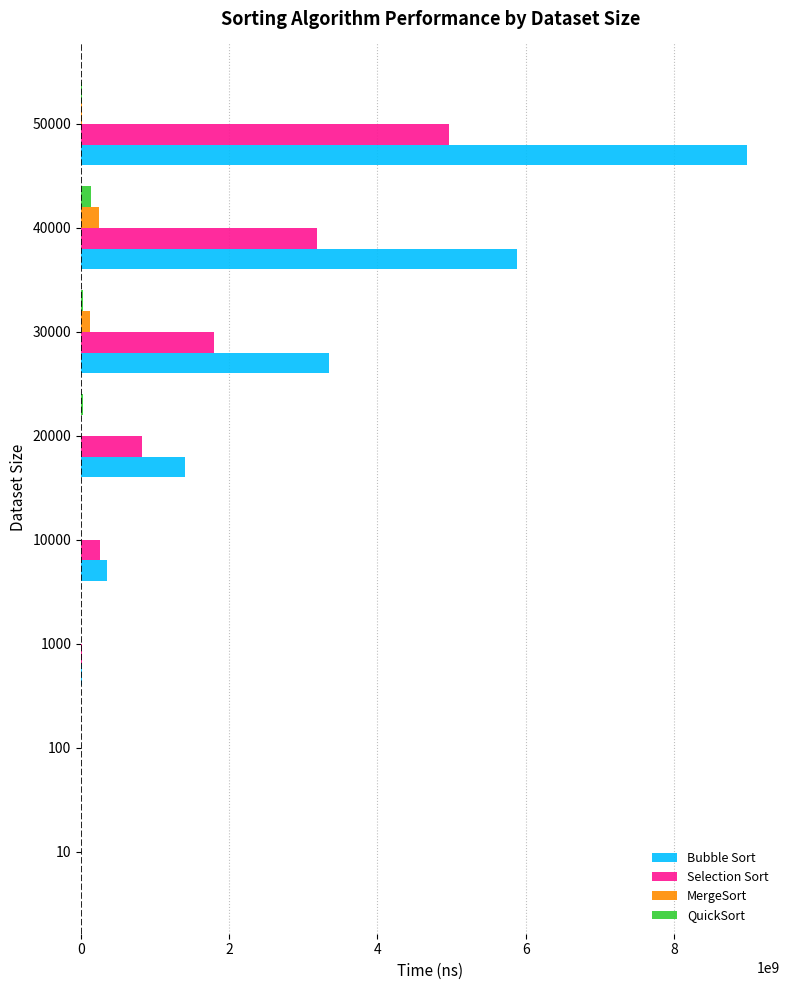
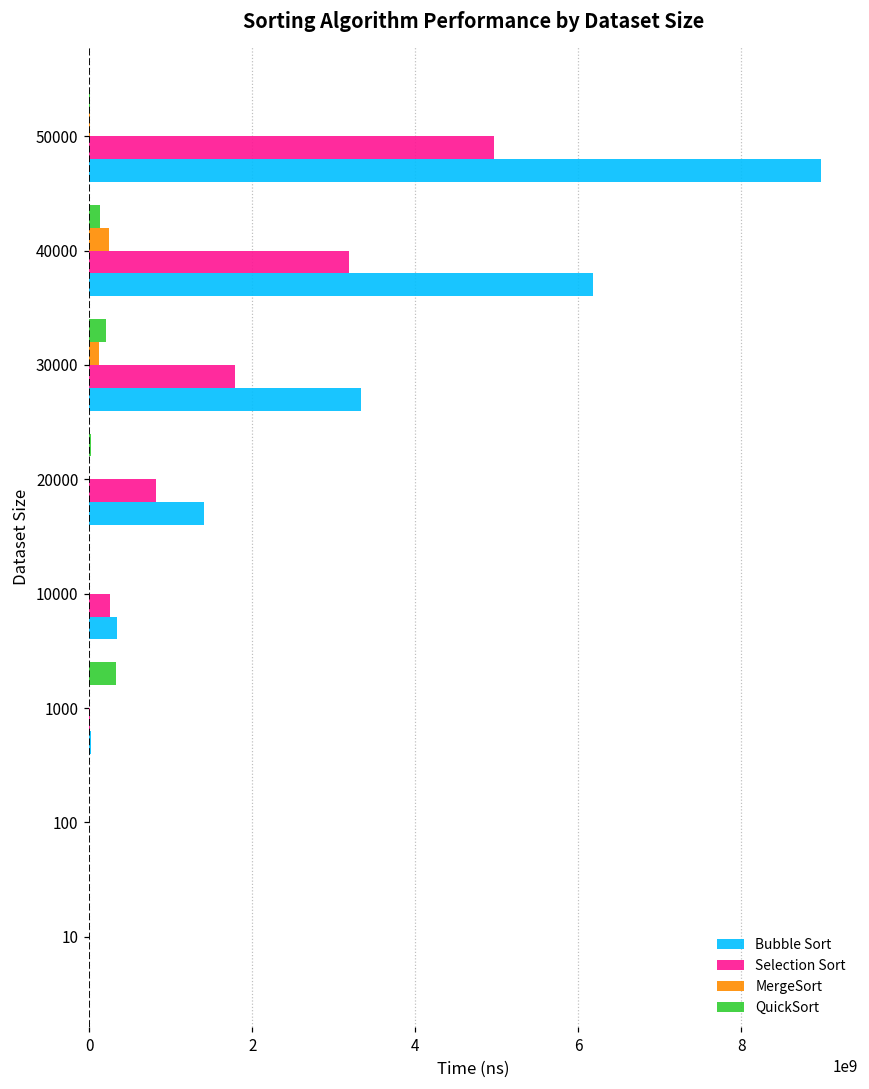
Bubble Sort, 40000: 5900000000 -> 6200000000
QuickSort, 30000: 0 -> 200000000
QuickSort, 1000: 0 -> 300000000
